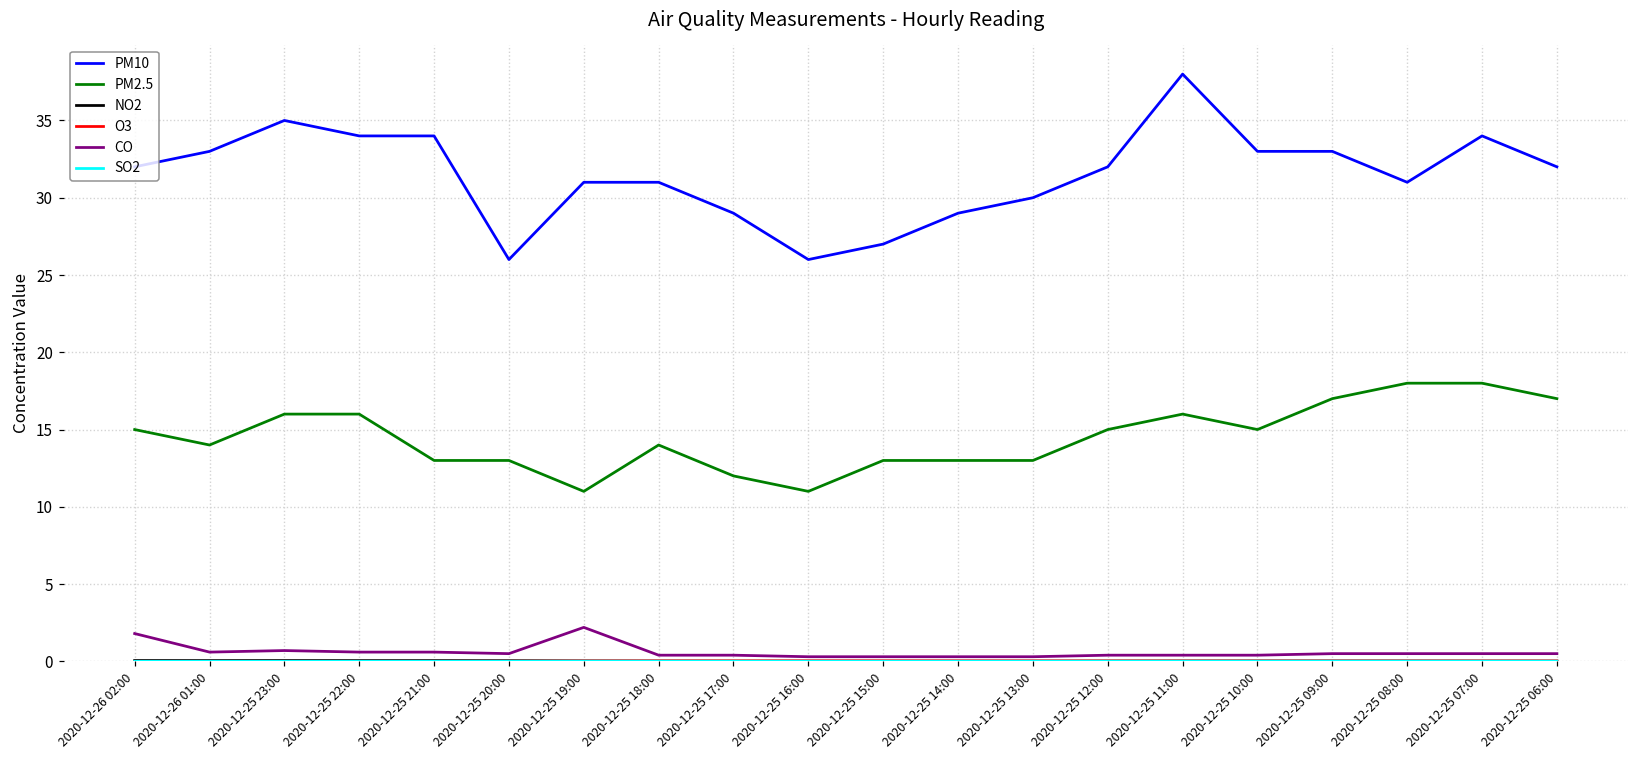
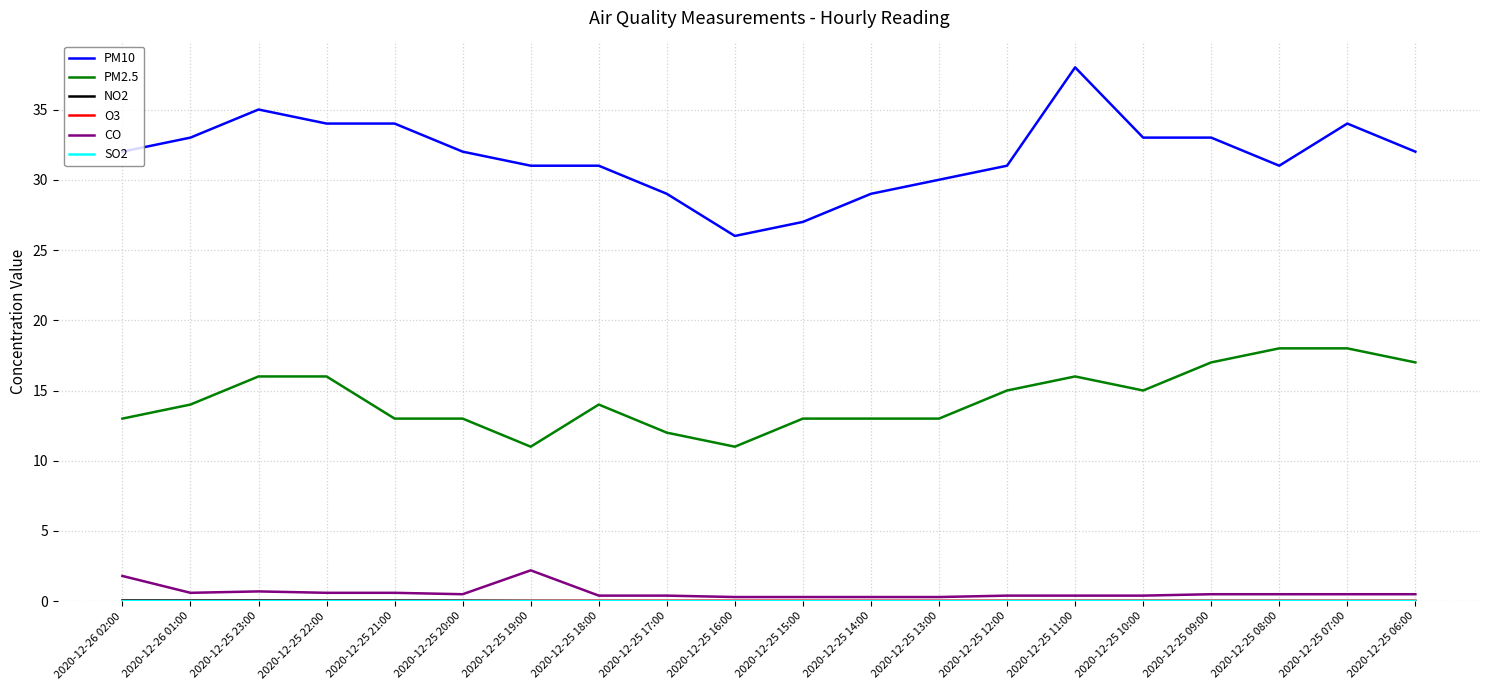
PM2.5, 2020-12-26 02:00: 15 -> 13
PM10, 2020-12-25 20:00: 26 -> 32
PM10, 2020-12-25 12:00: 32 -> 31
